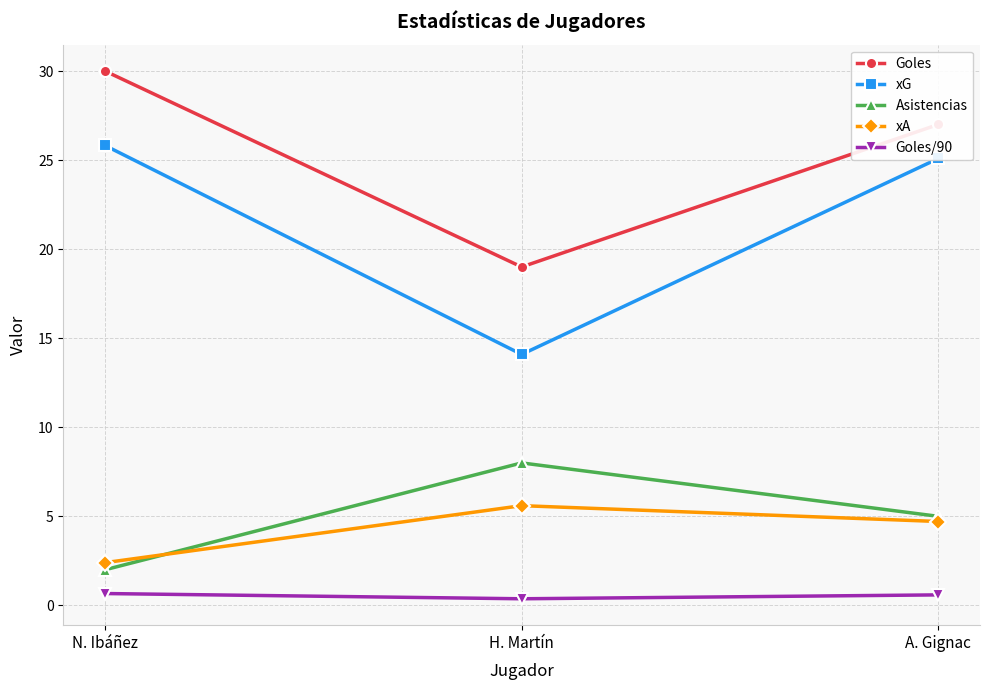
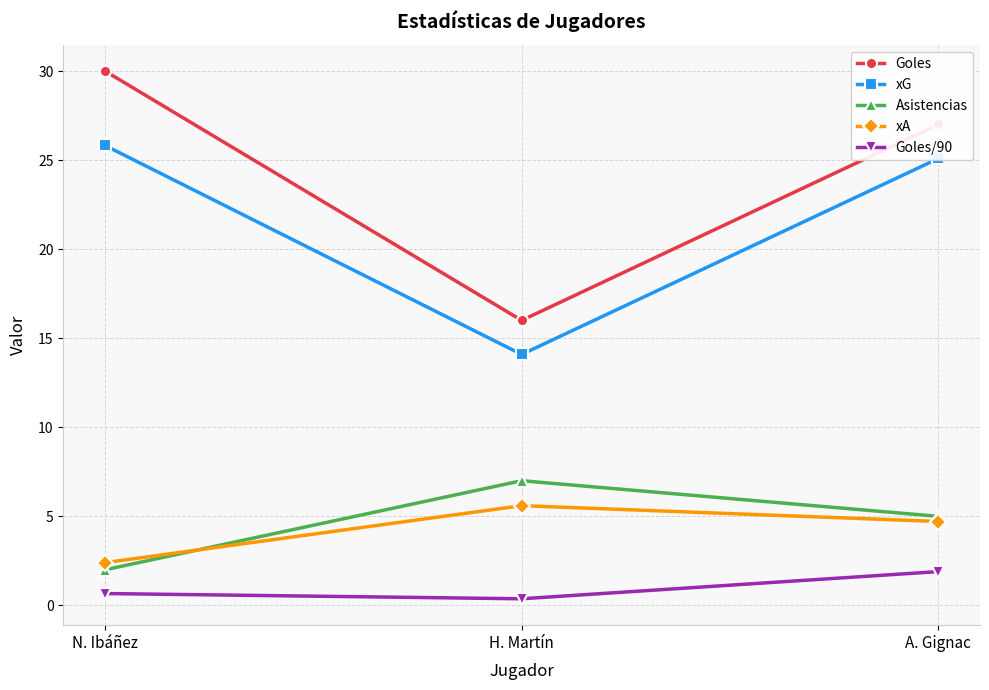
Goles, H. Martín: 19 -> 16
Asistencias, H. Martín: 8 -> 7
Goles/90, A. Gignac: 0.6 -> 1.9
